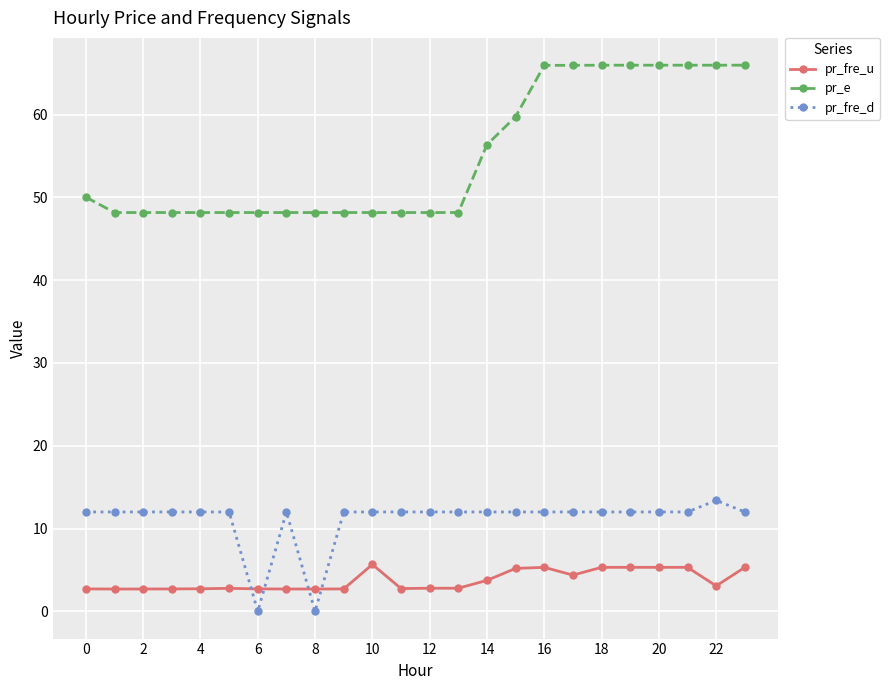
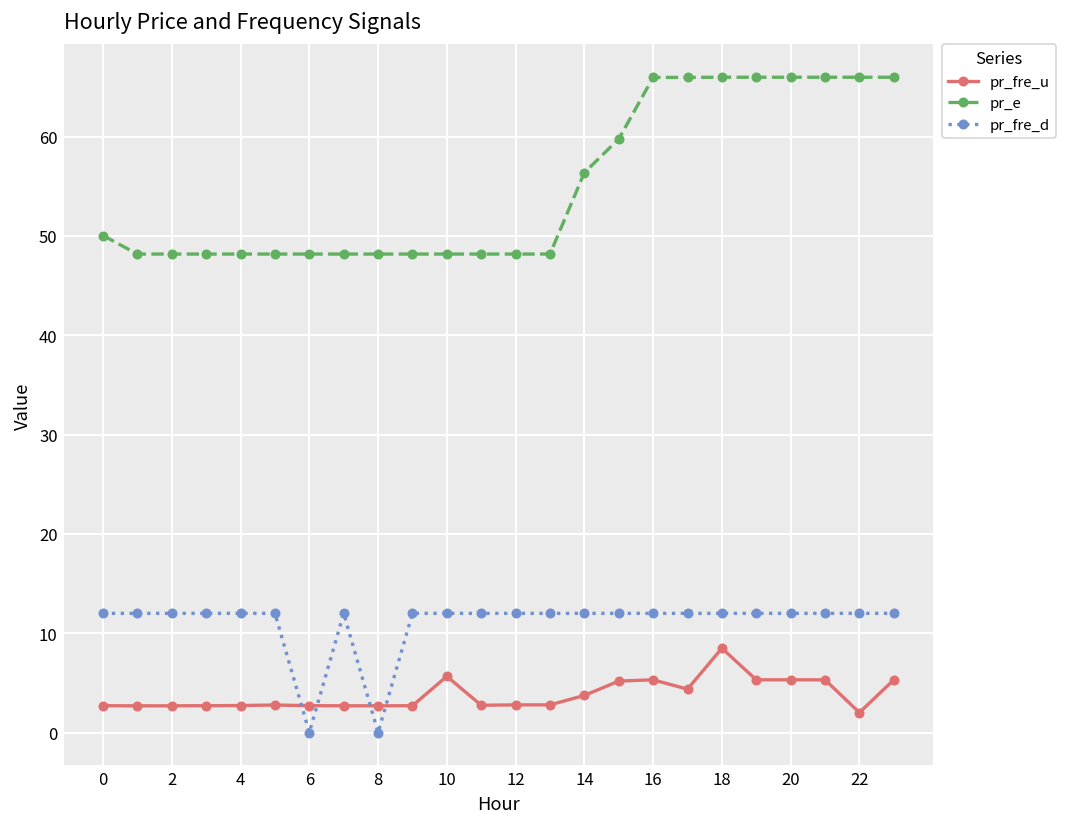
pr_fre_u, 18: 5 -> 8
pr_fre_u, 22: 3 -> 2
pr_fre_d, 22: 13 -> 12
